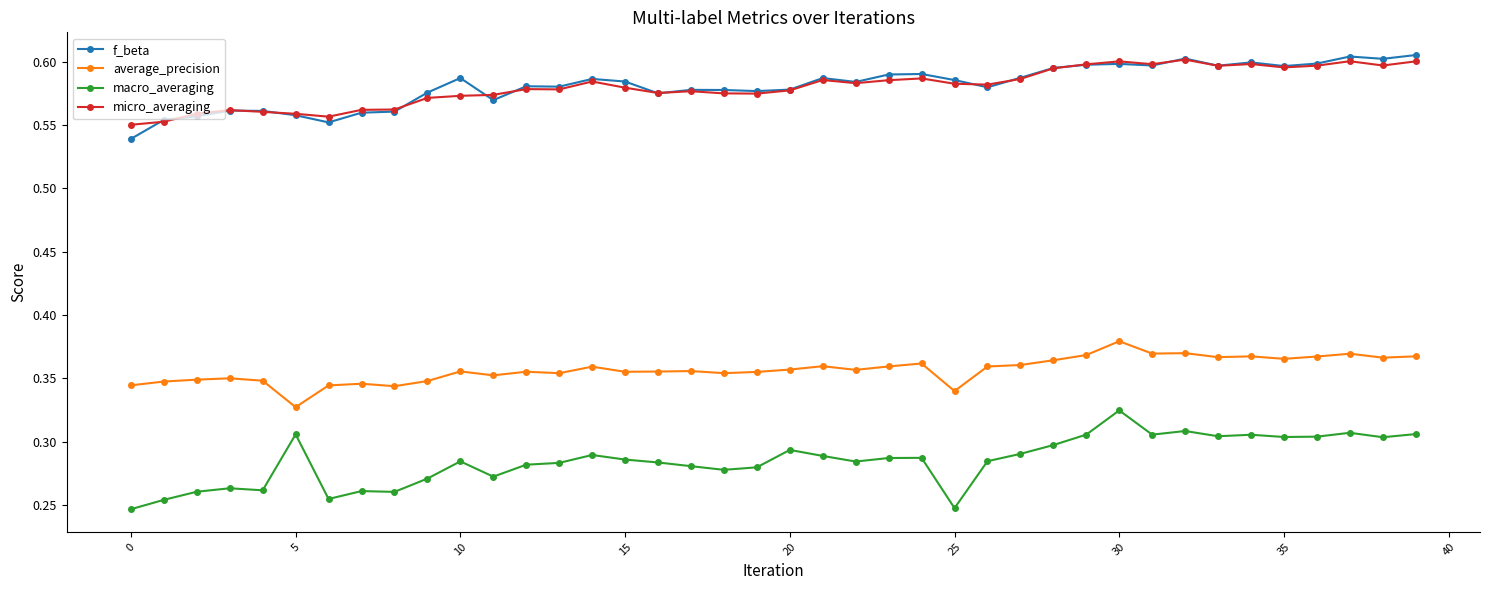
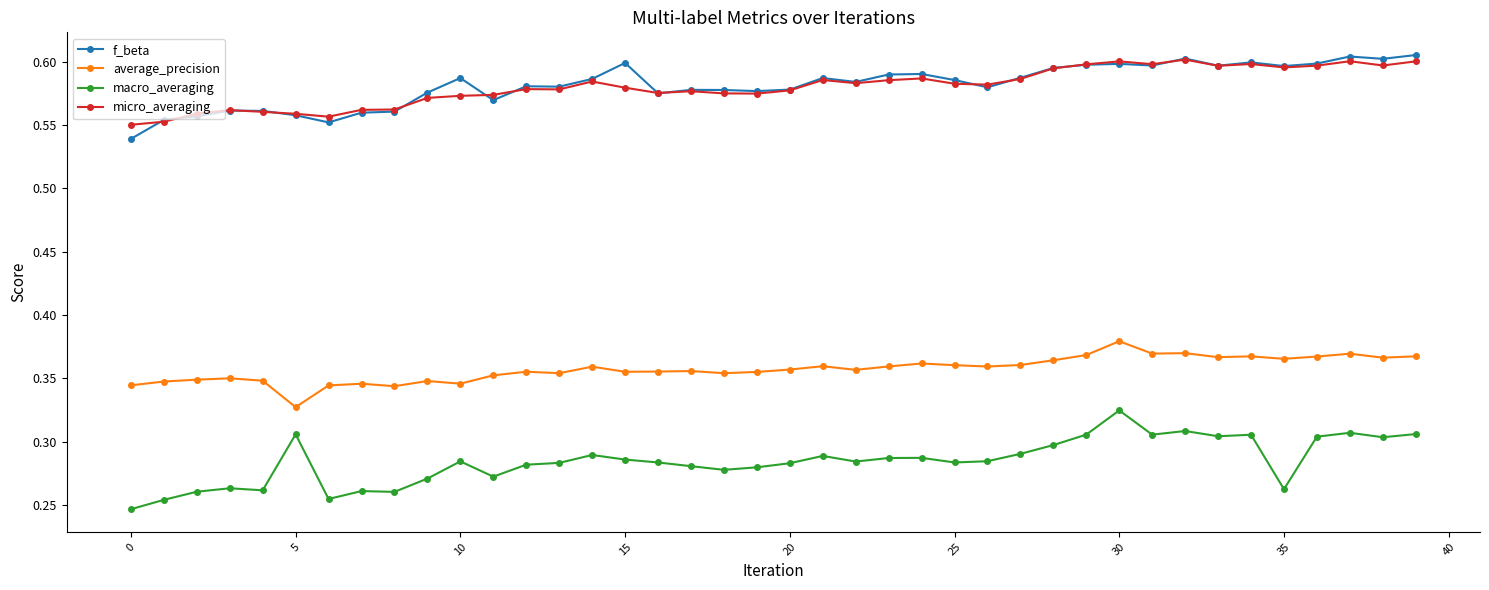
average_precision, 10: 0.355 -> 0.346
f_beta, 15: 0.585 -> 0.599
macro_averaging, 20: 0.293 -> 0.283
average_precision, 25: 0.340 -> 0.360
macro_averaging, 25: 0.247 -> 0.283
macro_averaging, 35: 0.304 -> 0.262
